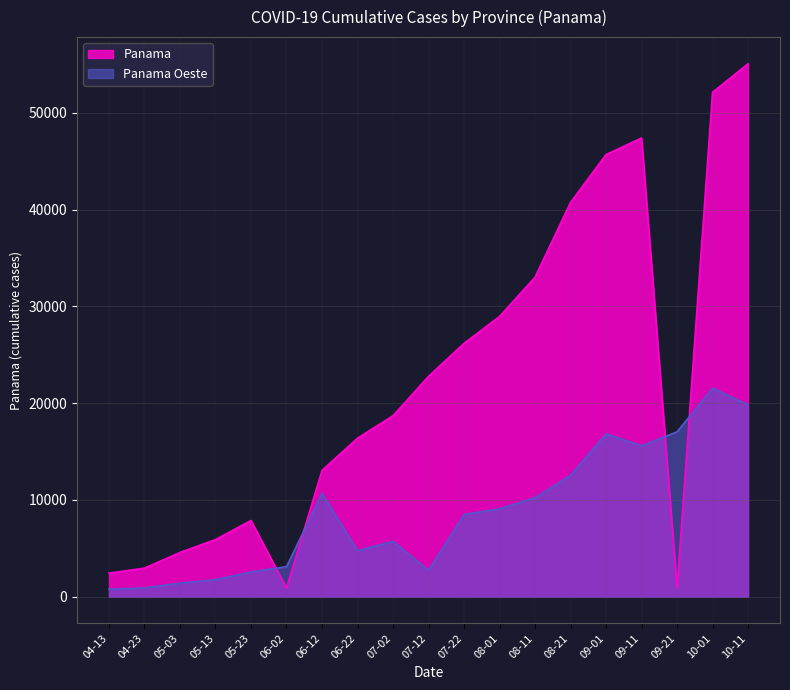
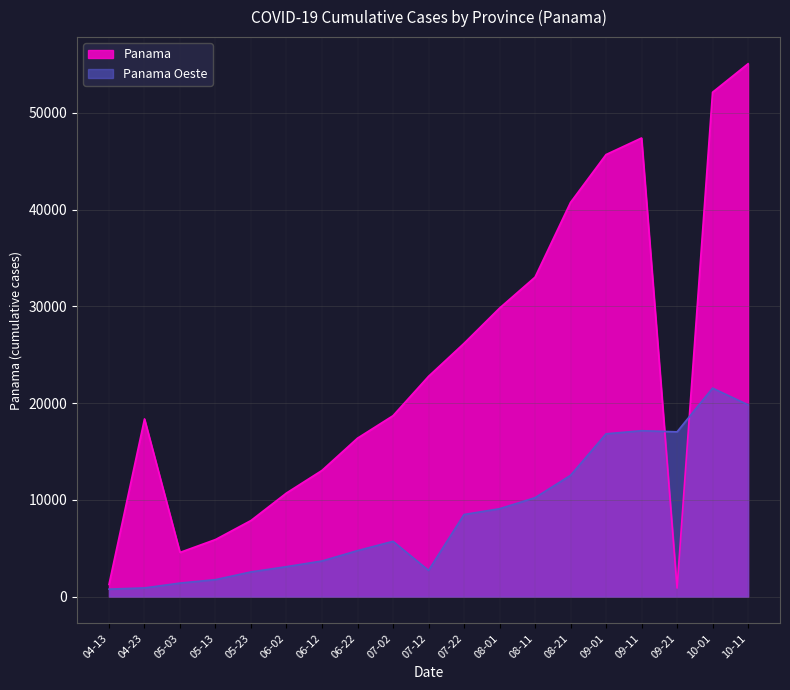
Panama, 04-13: 2000 -> 1000
Panama, 04-23: 3000 -> 18000
Panama, 06-02: 1000 -> 11000
Panama Oeste, 06-12: 11000 -> 4000
Panama, 08-01: 29000 -> 30000
Panama Oeste, 09-11: 16000 -> 17000
